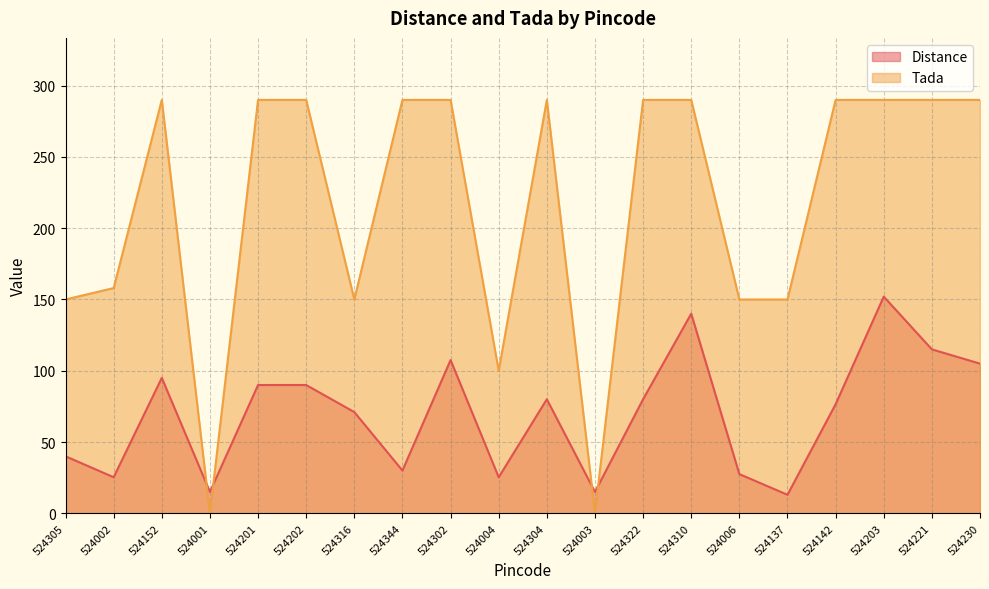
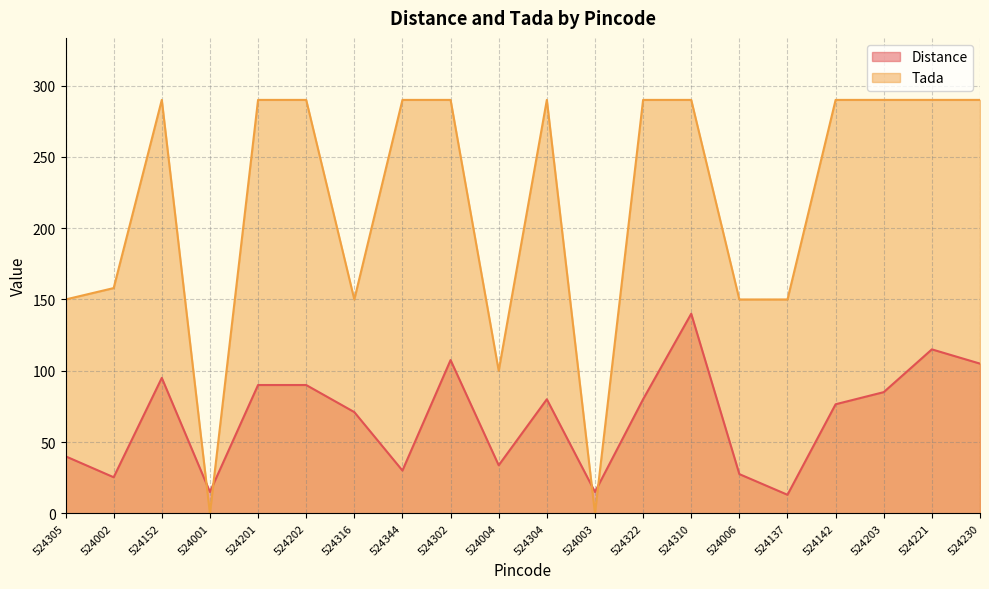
Distance, 524004: 25 -> 34
Distance, 524203: 152 -> 85
